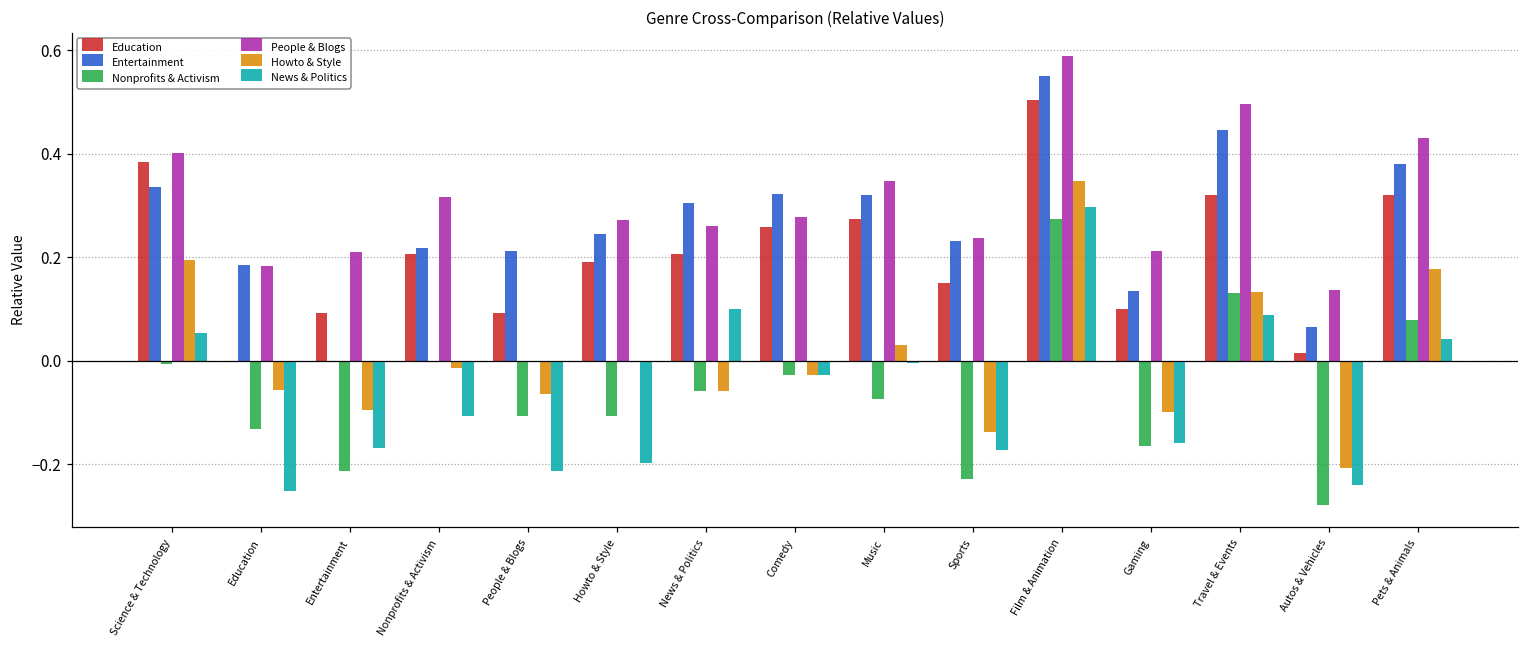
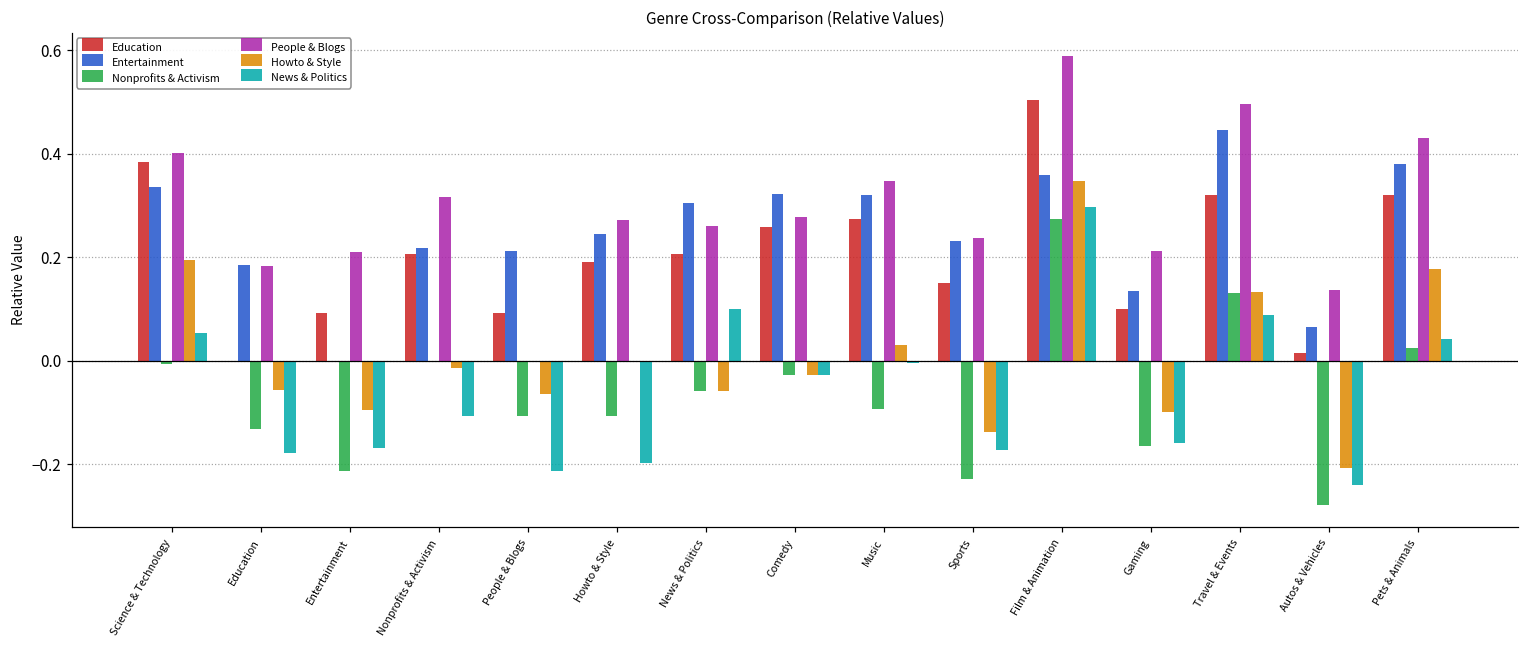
News & Politics, Education: -0.25 -> -0.18
Nonprofits & Activism, Music: -0.07 -> -0.09
Entertainment, Film & Animation: 0.55 -> 0.36
Nonprofits & Activism, Pets & Animals: 0.08 -> 0.02
